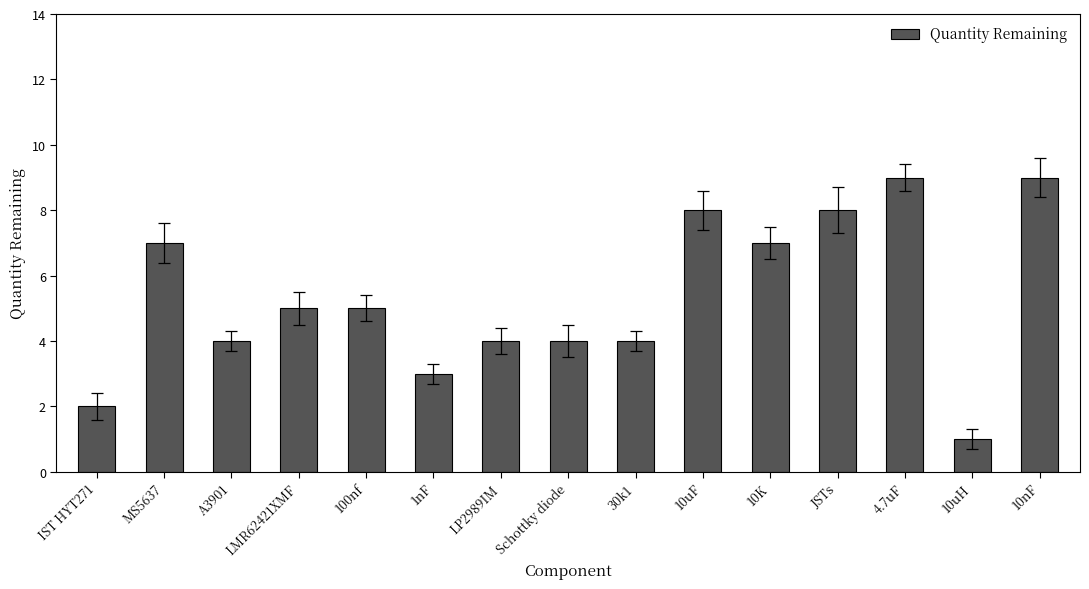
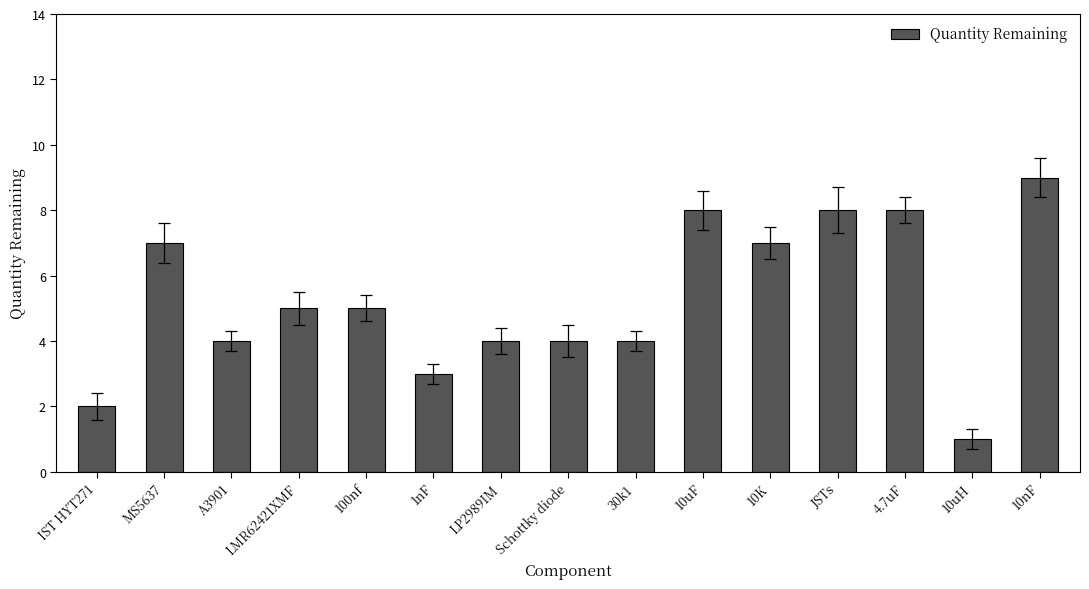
Quantity Remaining, 4.7uF: 9 -> 8
